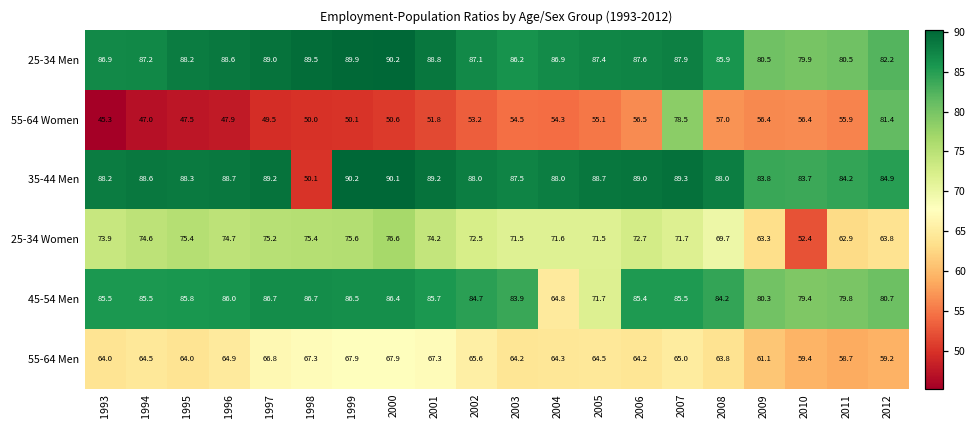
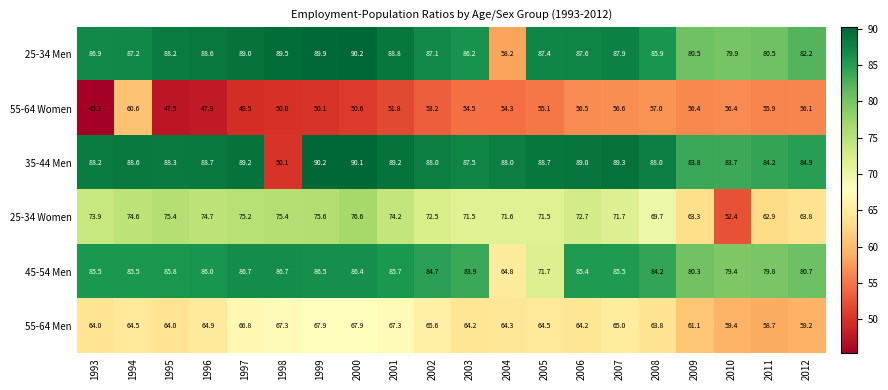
25-34 Men, 2004: 86.9 -> 58.2
55-64 Women, 1994: 47.0 -> 60.6
55-64 Women, 2007: 78.5 -> 56.6
55-64 Women, 2012: 81.4 -> 56.1
